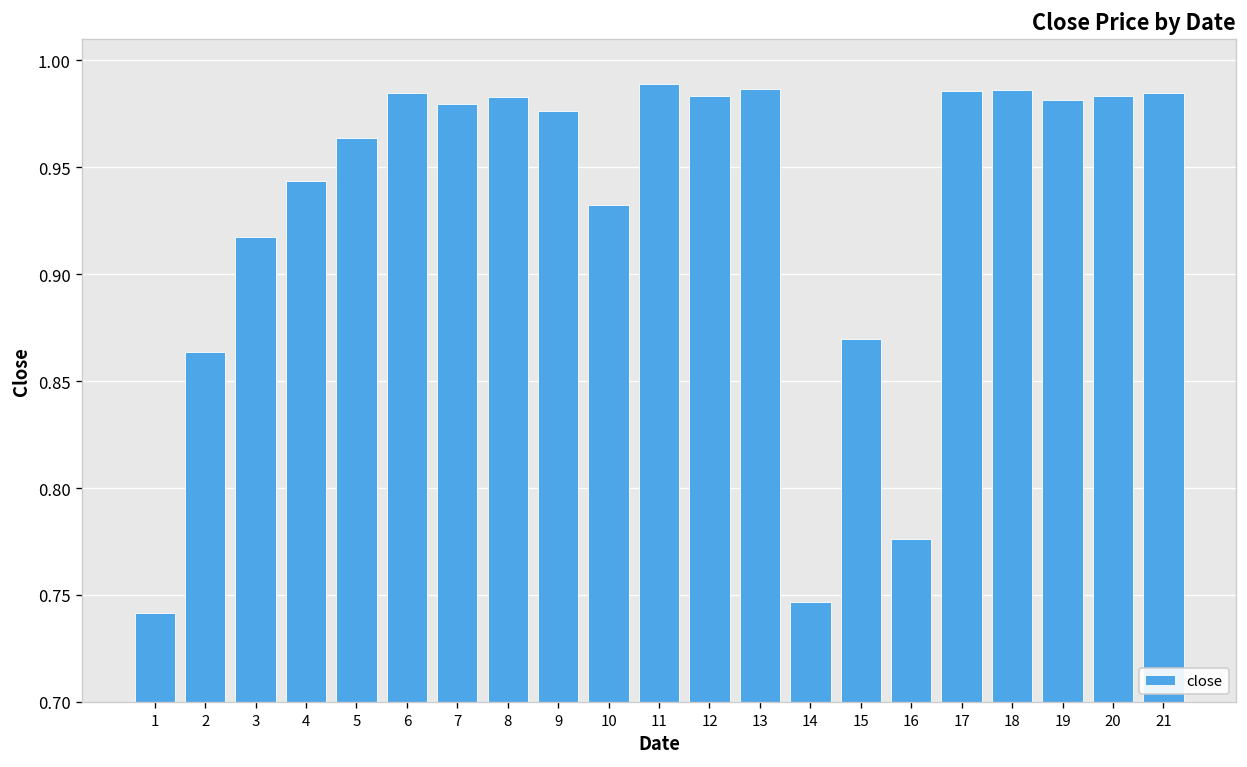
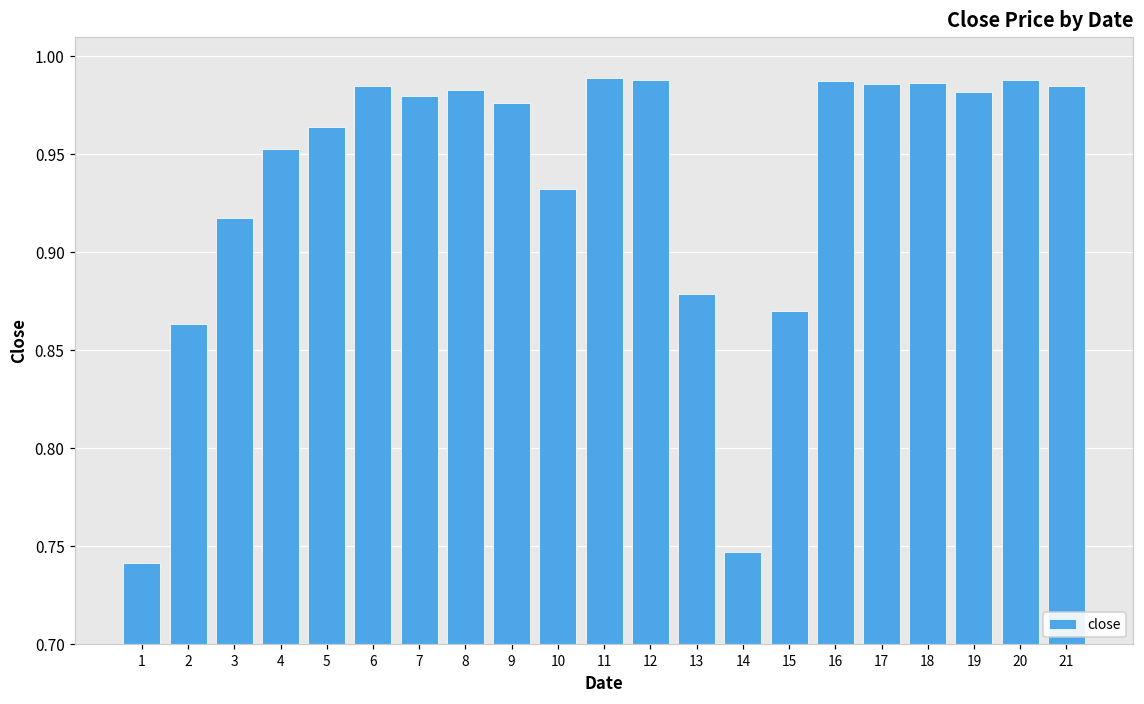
4: 0.944 -> 0.953
12: 0.983 -> 0.988
13: 0.987 -> 0.879
16: 0.776 -> 0.987
20: 0.983 -> 0.988
